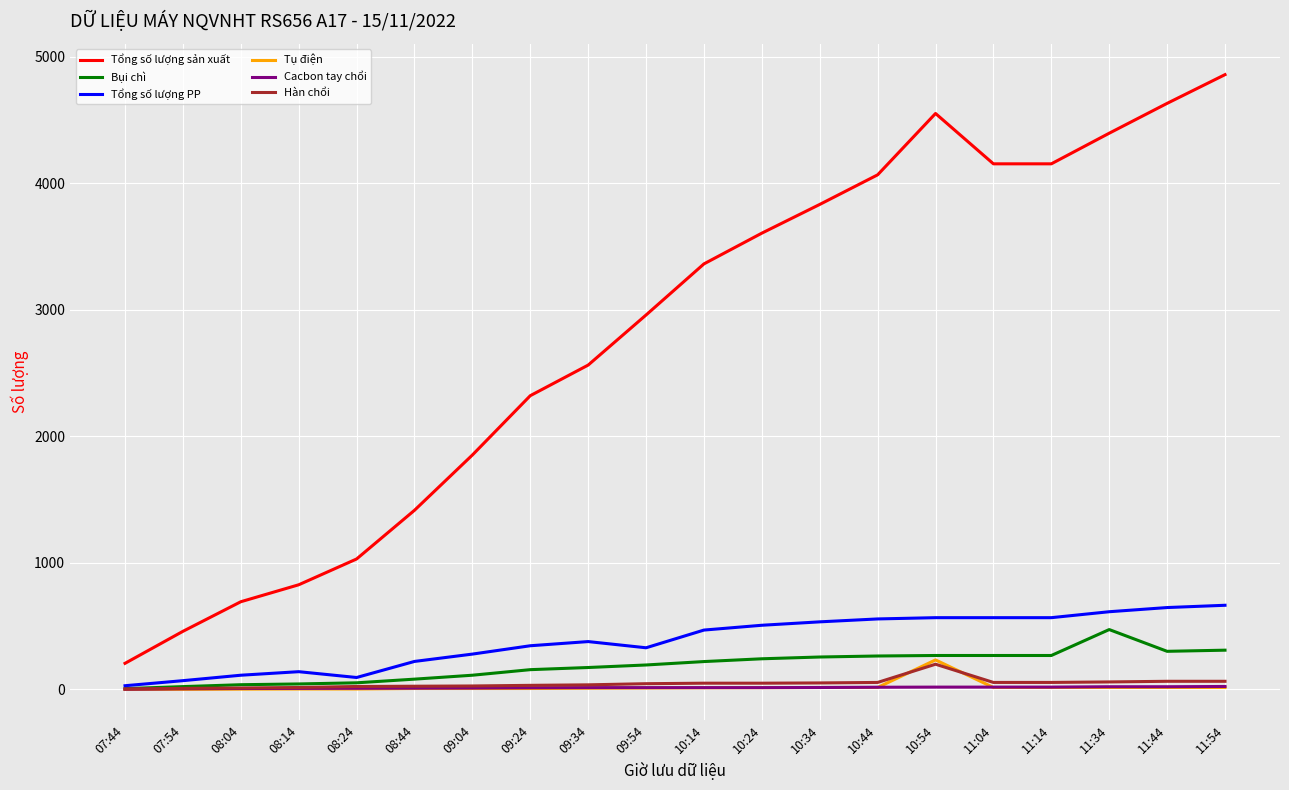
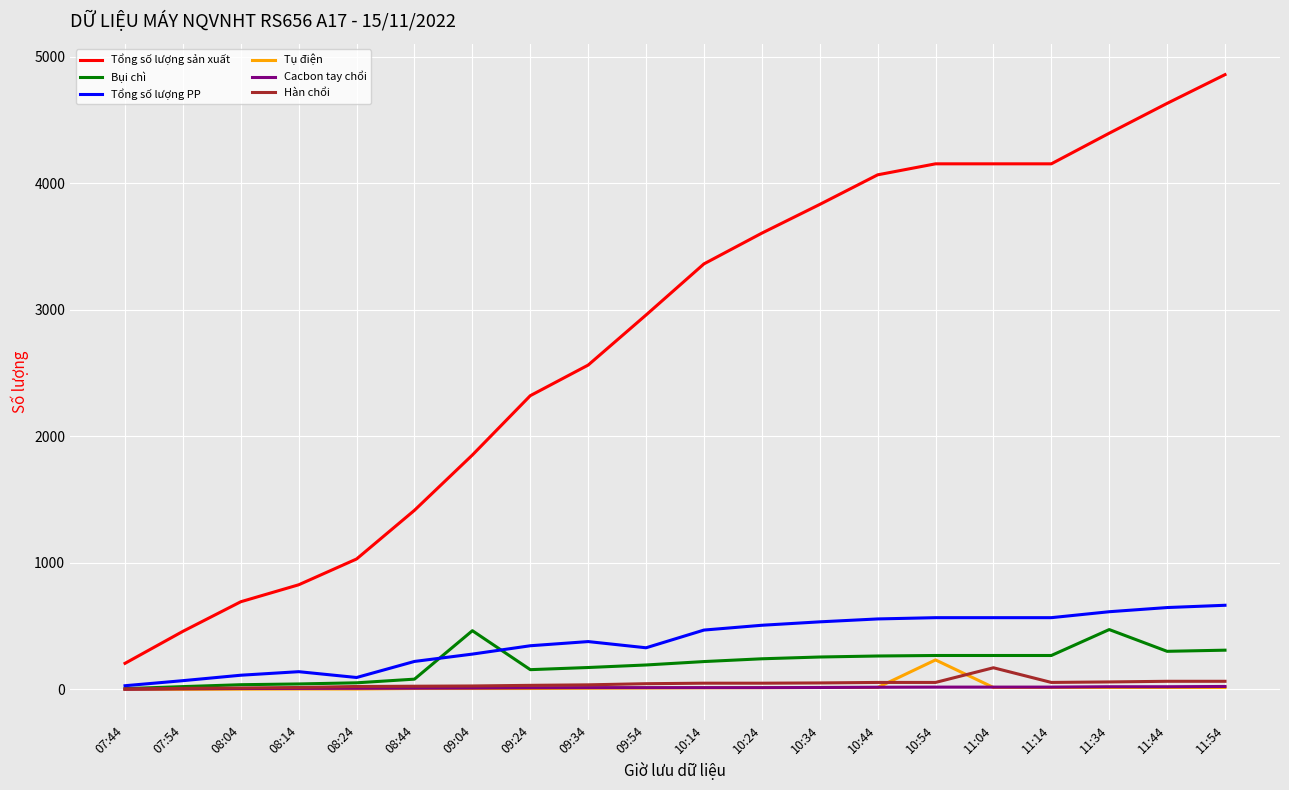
Bụi chì, 09:04: 110 -> 460
Tổng số lượng sản xuất, 10:54: 4550 -> 4160
Hàn chổi, 10:54: 200 -> 60
Hàn chổi, 11:04: 60 -> 170
